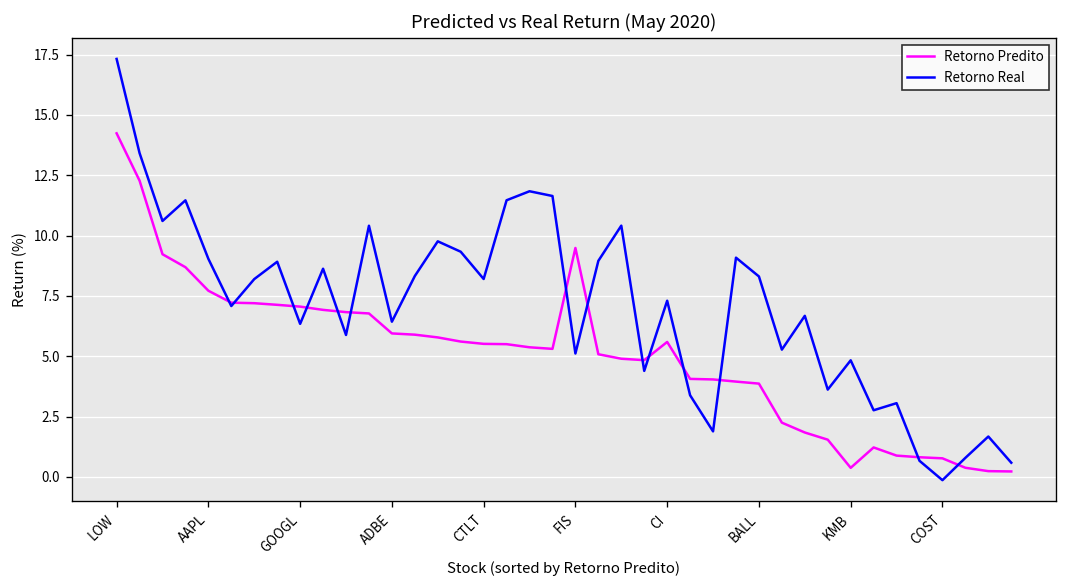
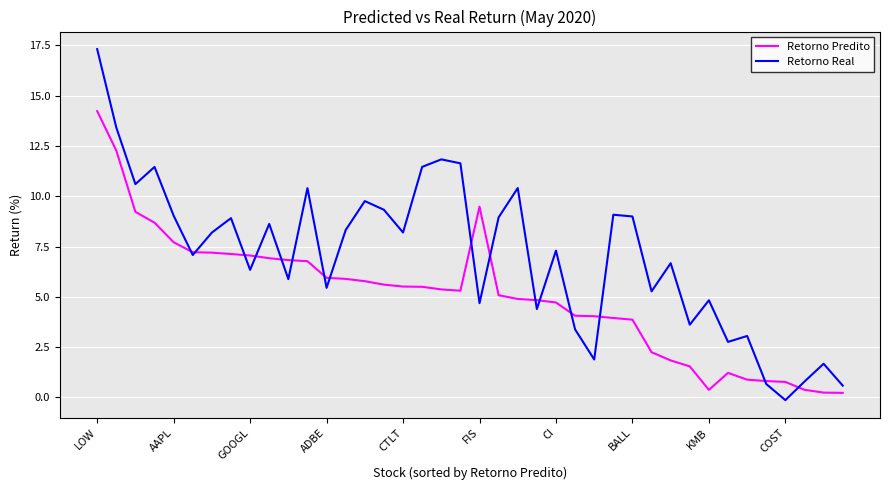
Retorno Real, ADBE: 6.4 -> 5.4
Retorno Real, FIS: 5.1 -> 4.7
Retorno Predito, CI: 5.6 -> 4.7
Retorno Real, BALL: 8.3 -> 9.0
